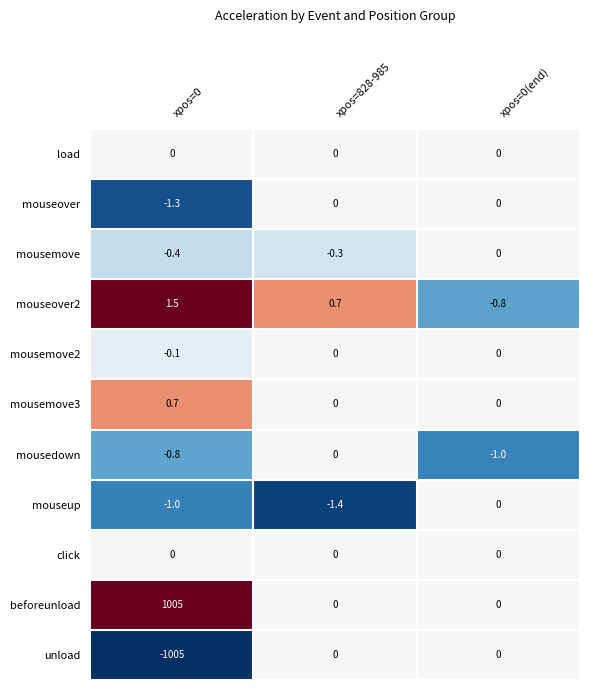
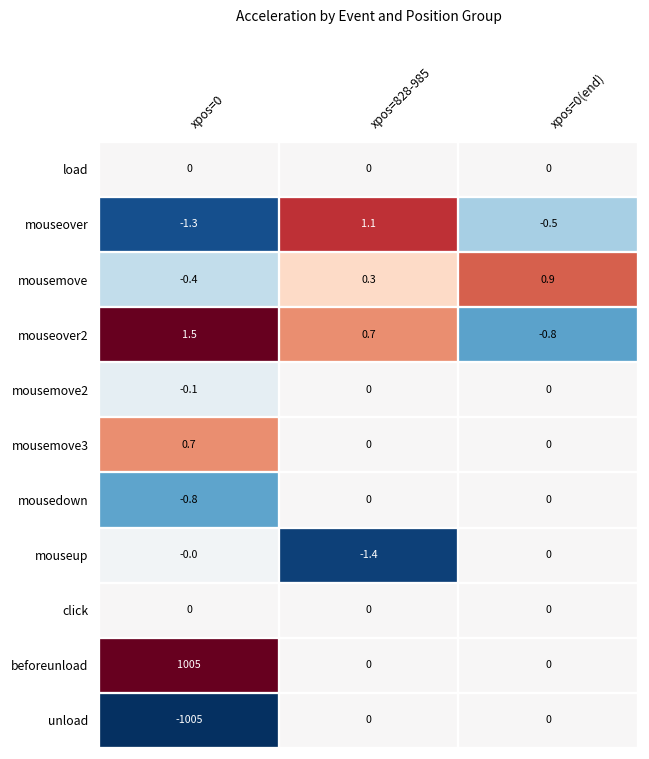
mouseover, xpos=828-985: 0 -> 1.1
mouseover, xpos=0(end): 0 -> -0.5
mousemove, xpos=828-985: -0.3 -> 0.3
mousemove, xpos=0(end): 0 -> 0.9
mousedown, xpos=0(end): -1.0 -> 0
mouseup, xpos=0: -1.0 -> -0.0
